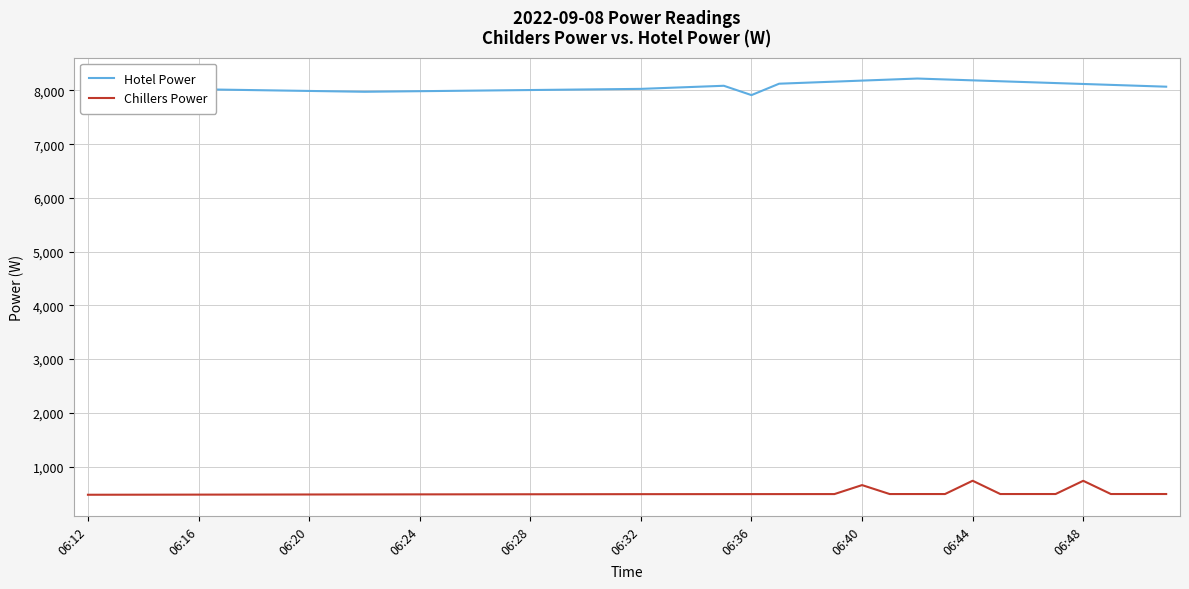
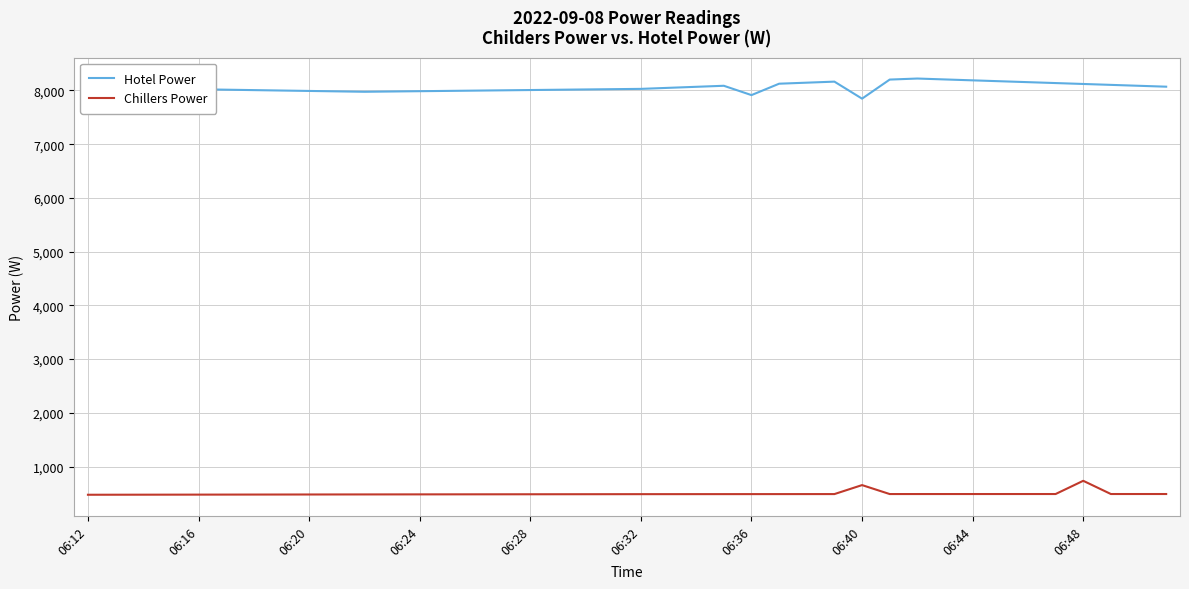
Hotel Power, 06:40: 8,200 -> 7,800
Chillers Power, 06:44: 700 -> 500
